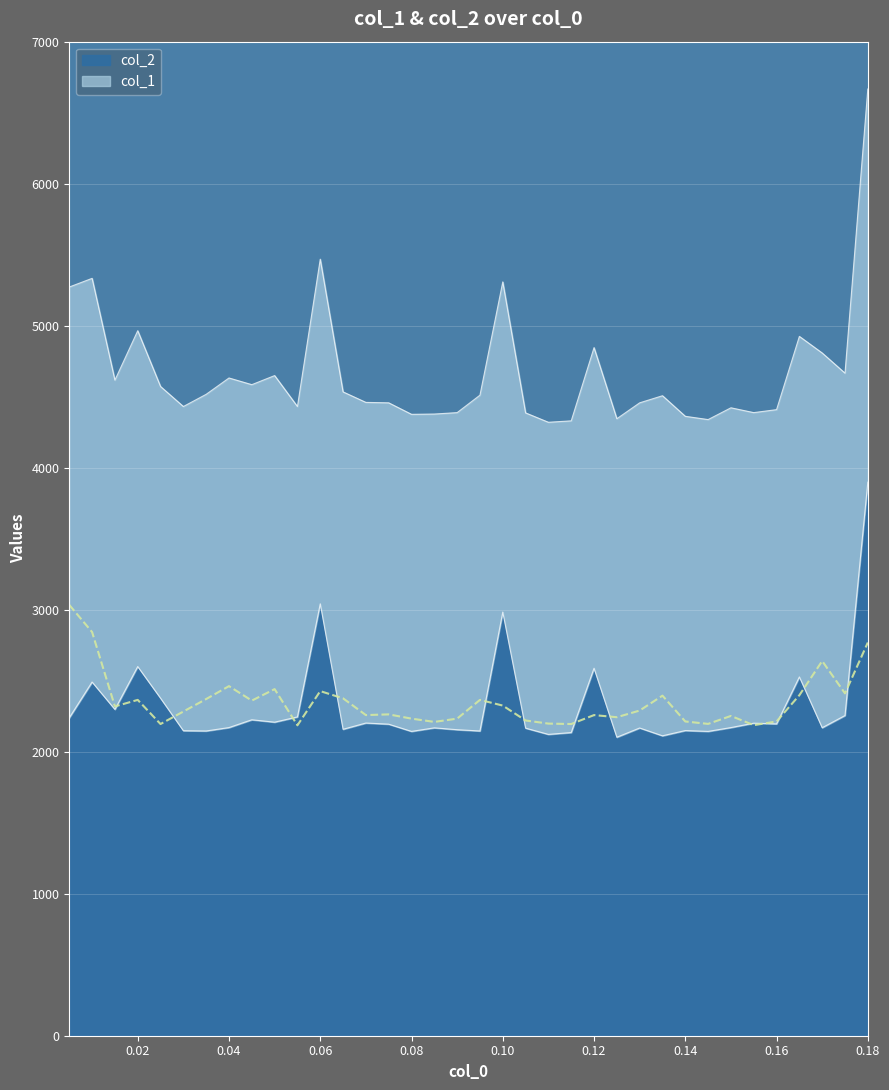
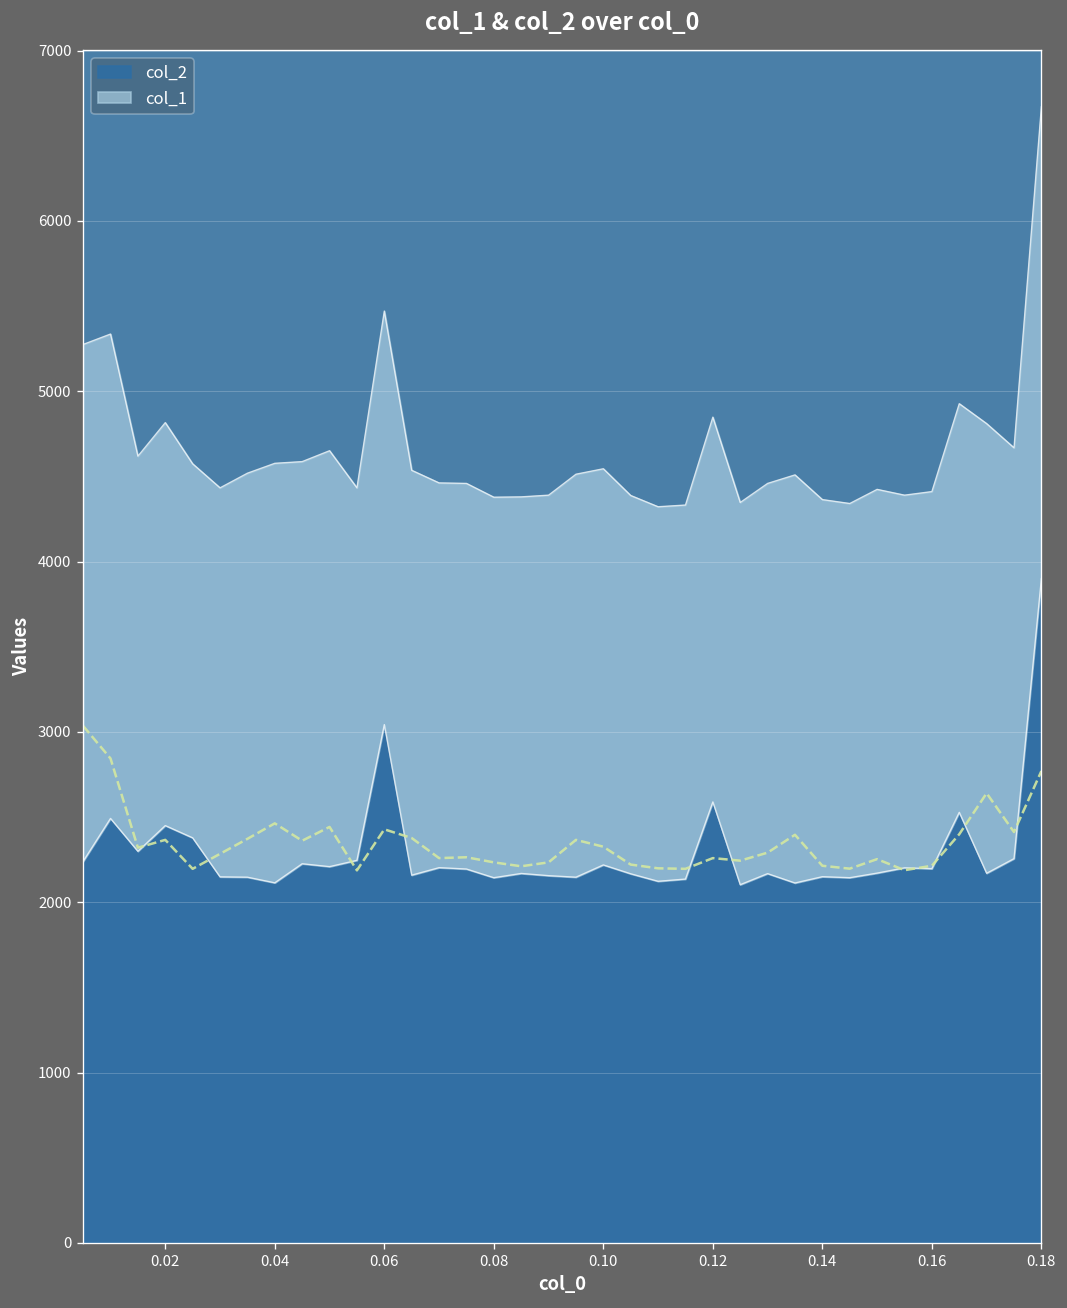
col_2, 0.02: 2600 -> 2450
col_2, 0.04: 2170 -> 2110
col_2, 0.10: 2990 -> 2220
